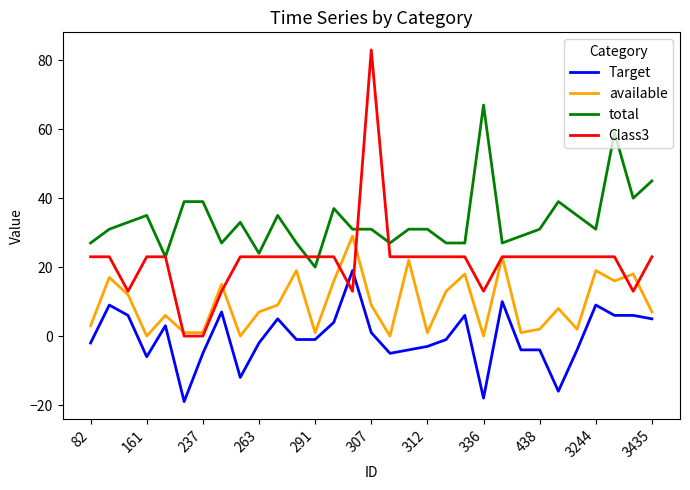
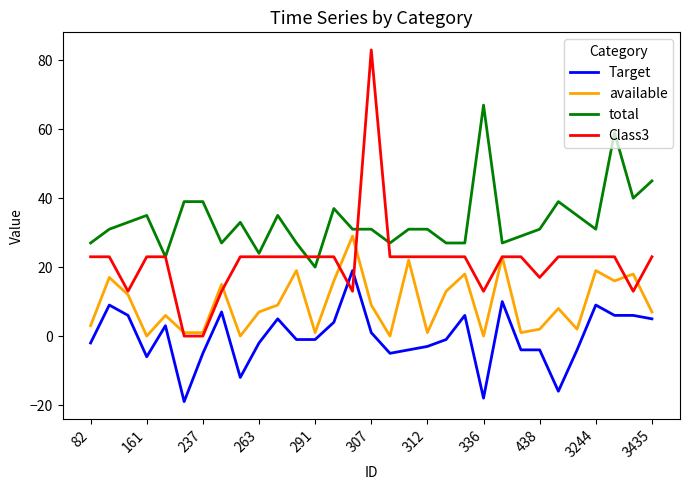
Class3, 438: 23 -> 17
